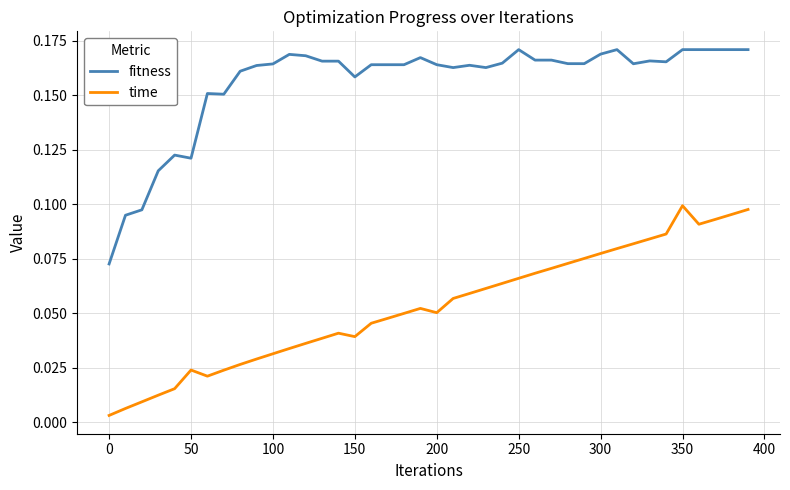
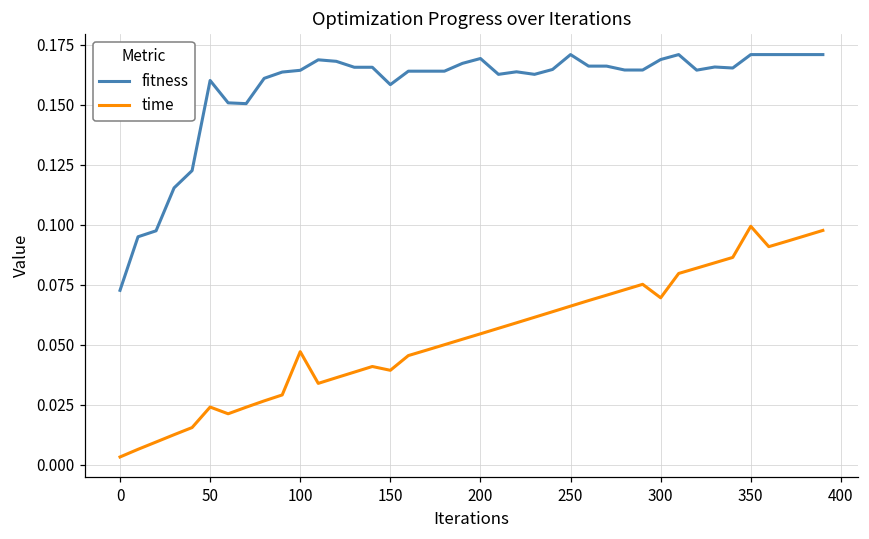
fitness, 50: 0.121 -> 0.160
time, 100: 0.031 -> 0.047
fitness, 200: 0.164 -> 0.169
time, 200: 0.050 -> 0.054
time, 300: 0.077 -> 0.070
